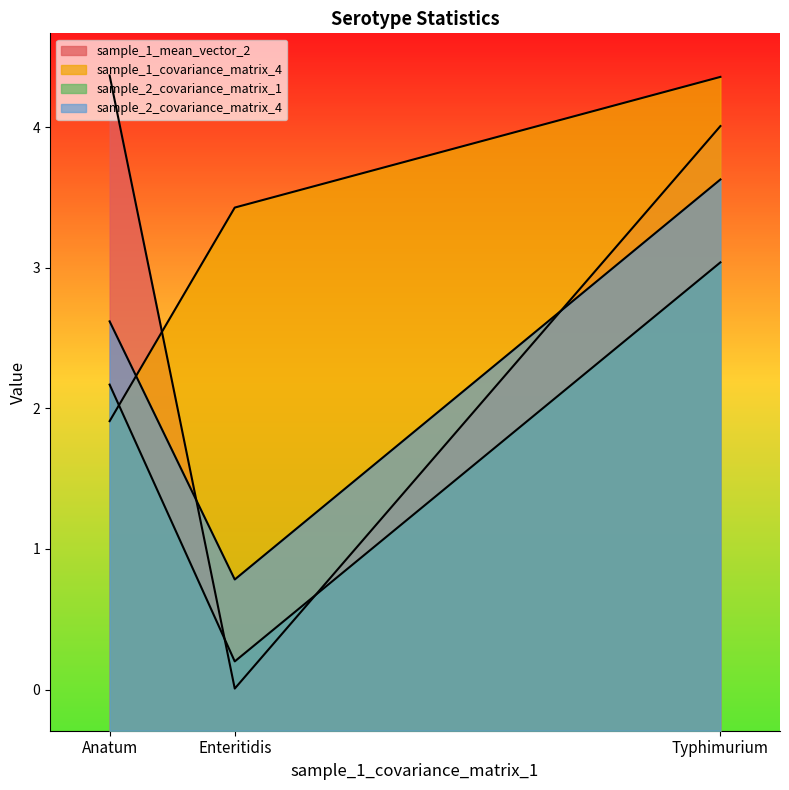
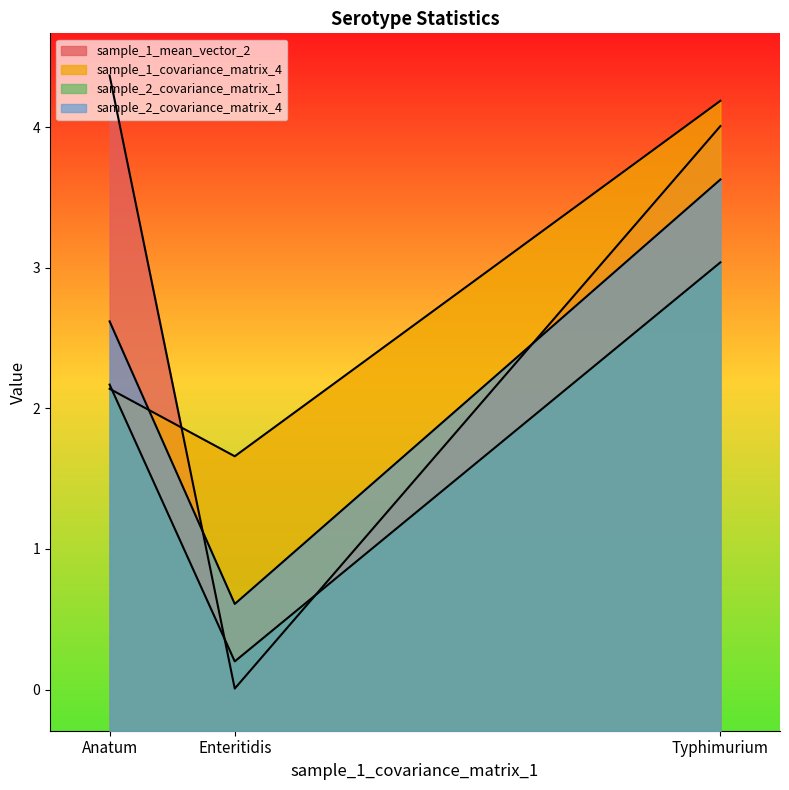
sample_1_covariance_matrix_4, Anatum: 1.91 -> 2.14
sample_1_covariance_matrix_4, Enteritidis: 3.43 -> 1.66
sample_2_covariance_matrix_4, Enteritidis: 0.78 -> 0.61
sample_1_covariance_matrix_4, Typhimurium: 4.36 -> 4.19
